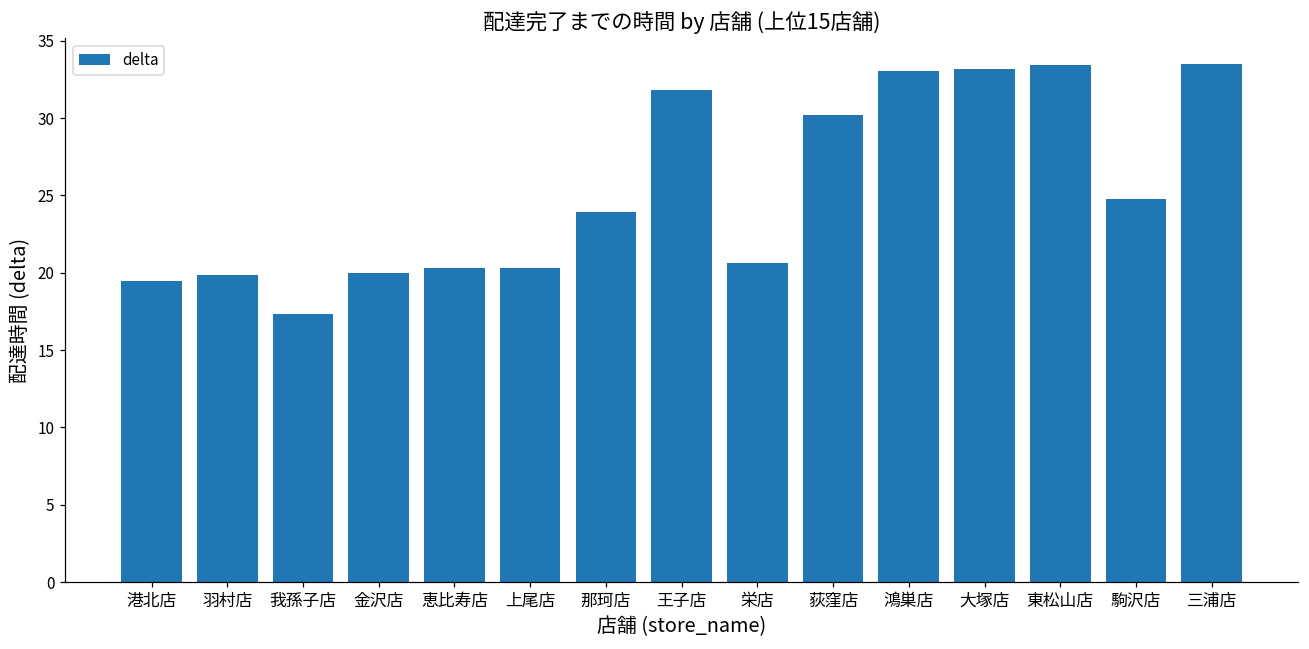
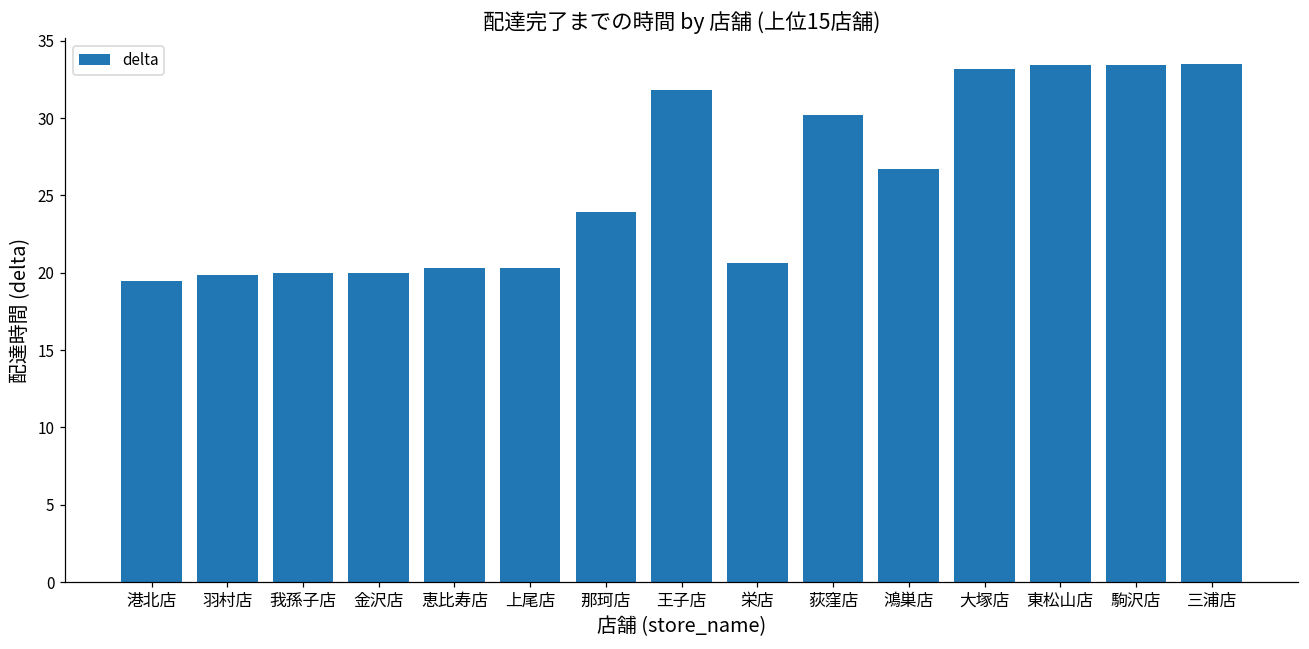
我孫子店: 17.3 -> 20.0
鴻巣店: 33.1 -> 26.7
駒沢店: 24.8 -> 33.4
